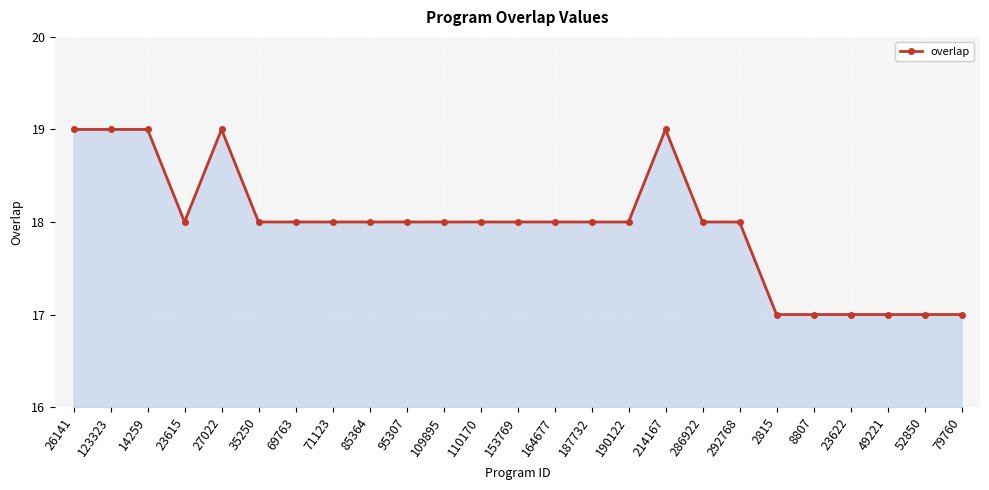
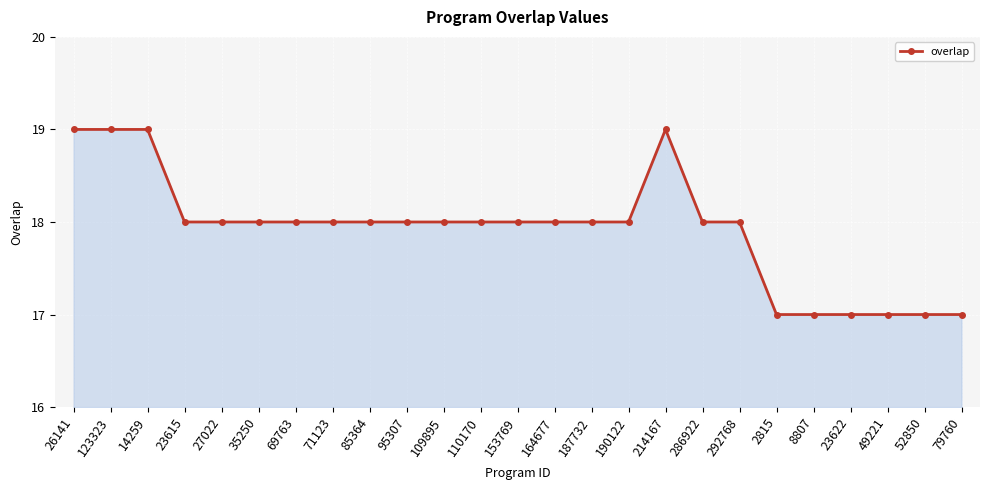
27022: 19 -> 18
